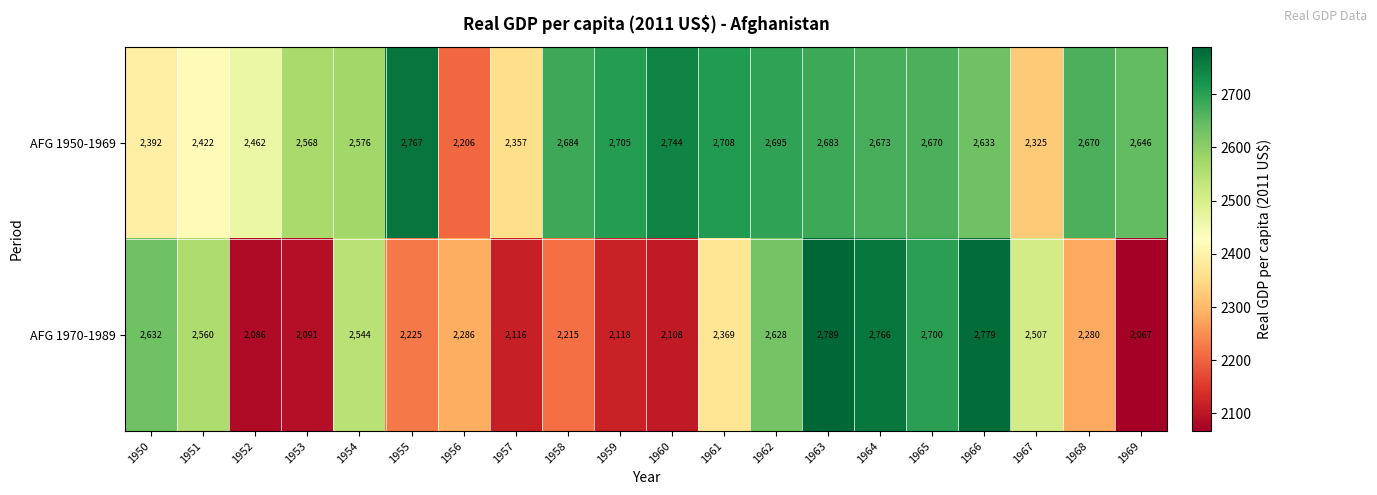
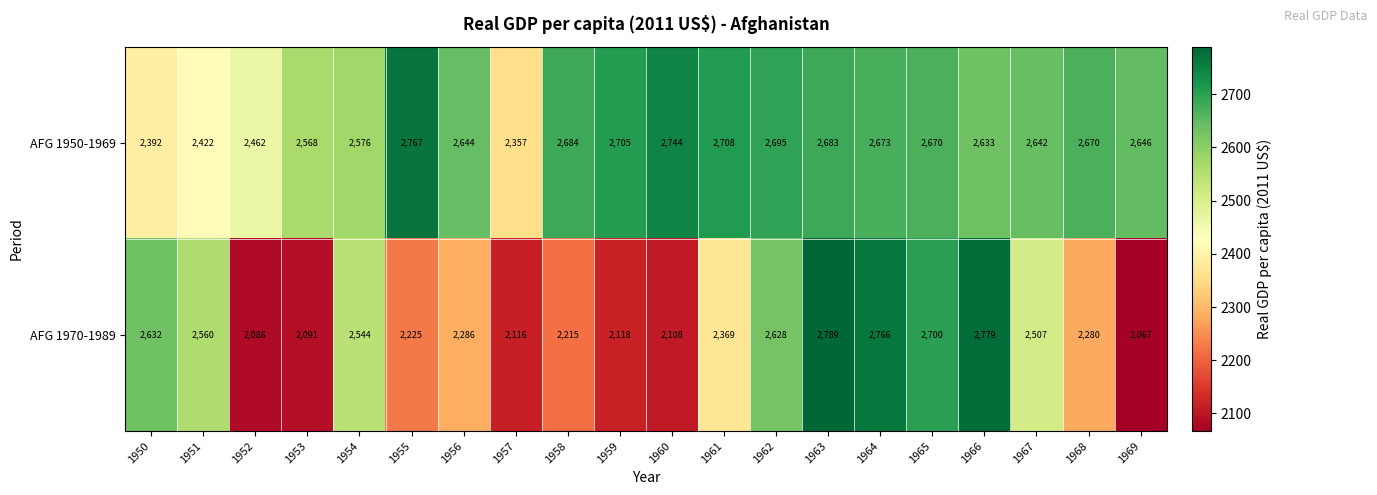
AFG 1950-1969, 1956: 2,206 -> 2,644
AFG 1950-1969, 1967: 2,325 -> 2,642
